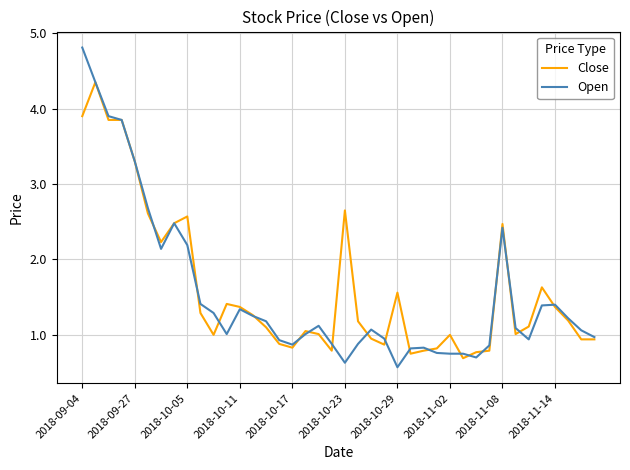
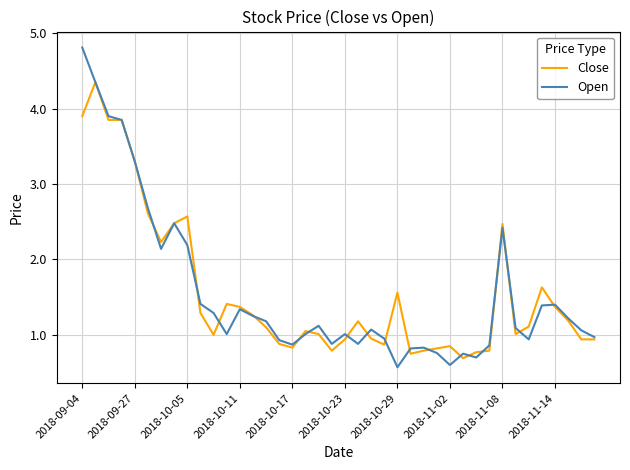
Close, 2018-10-23: 2.7 -> 0.9
Open, 2018-10-23: 0.6 -> 1.0
Close, 2018-11-02: 1.0 -> 0.9
Open, 2018-11-02: 0.8 -> 0.6
